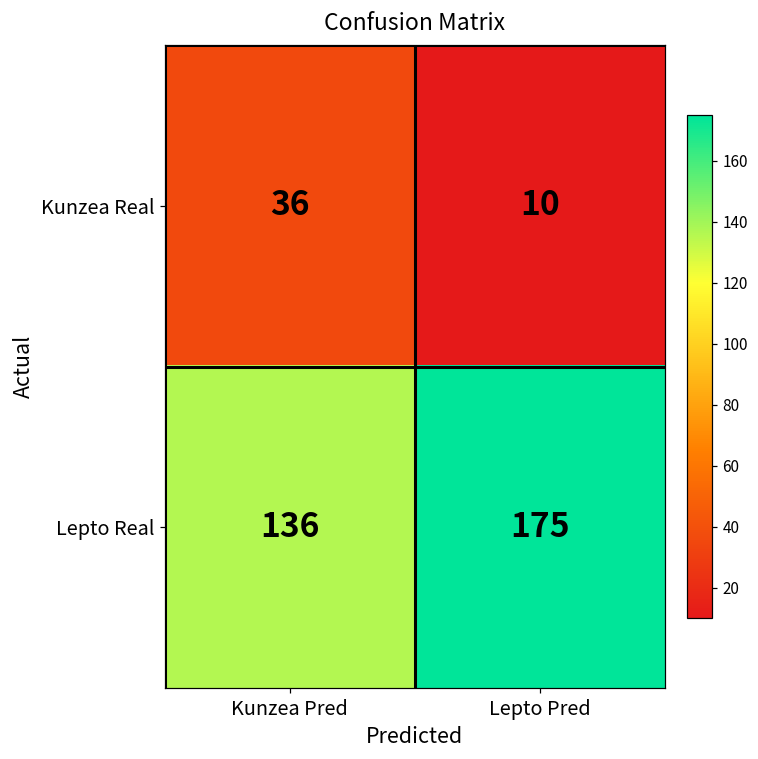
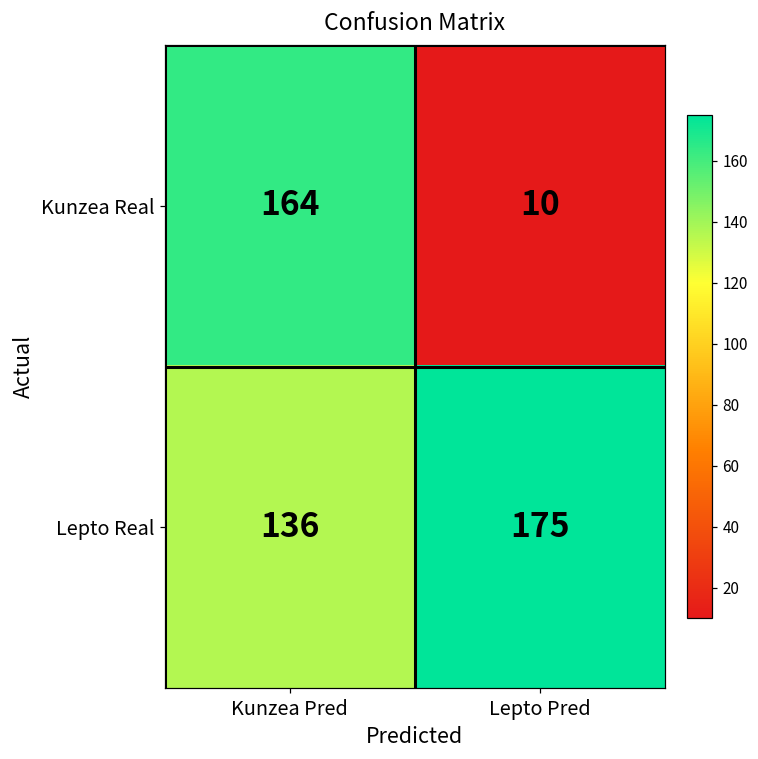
Kunzea Real, Kunzea Pred: 36 -> 164
